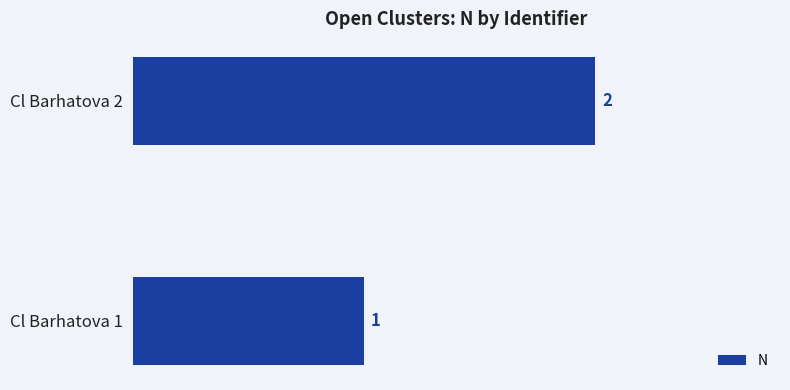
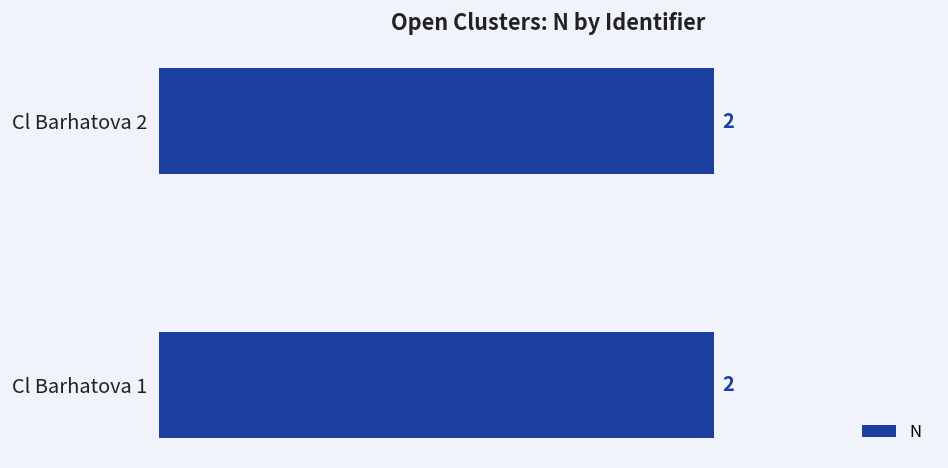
Cl Barhatova 1: 1 -> 2
